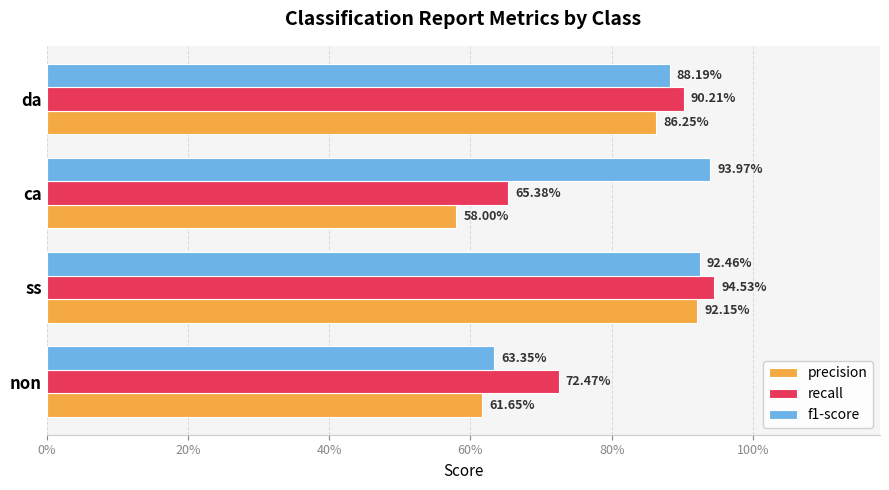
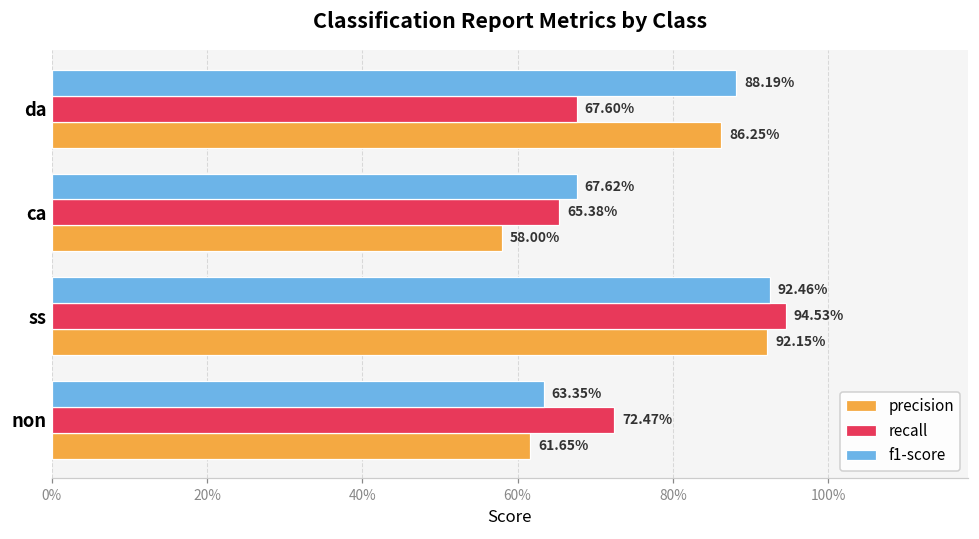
recall, da: 90.21% -> 67.60%
f1-score, ca: 93.97% -> 67.62%
